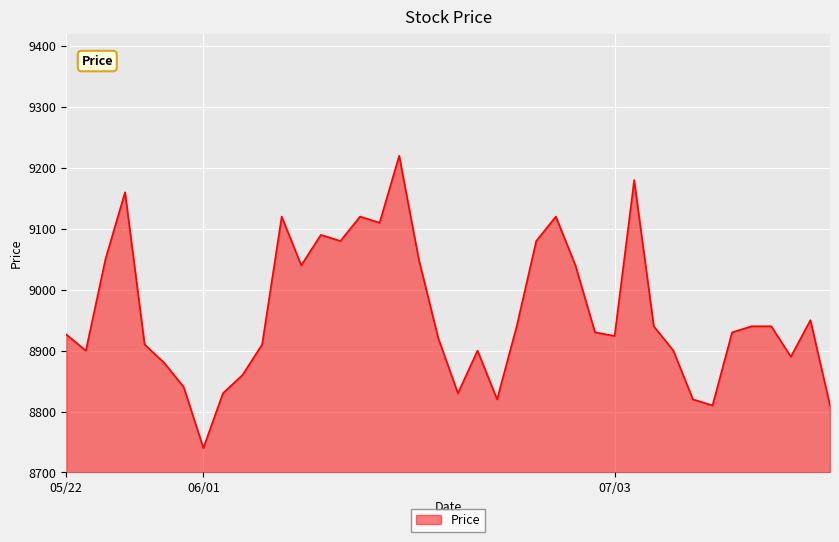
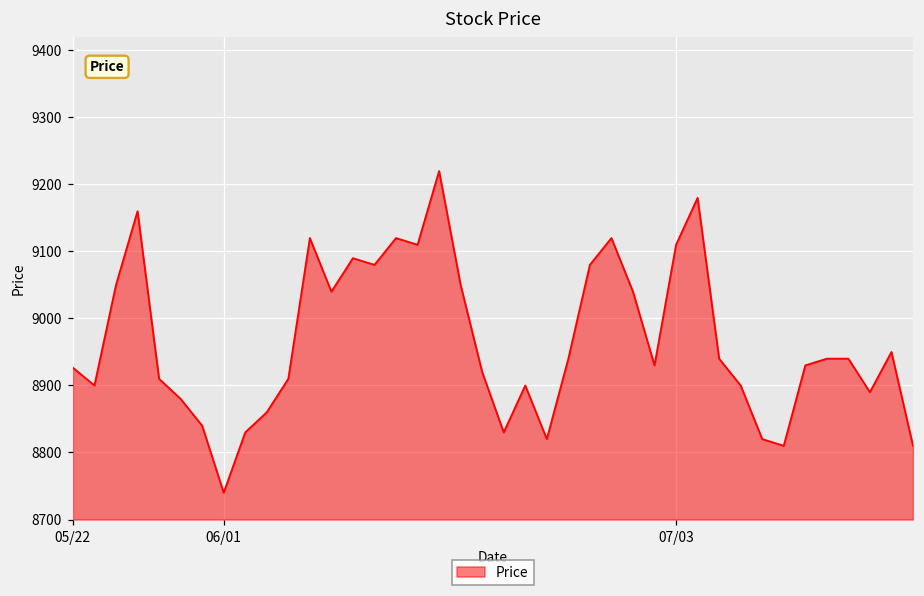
07/03: 8920 -> 9110
